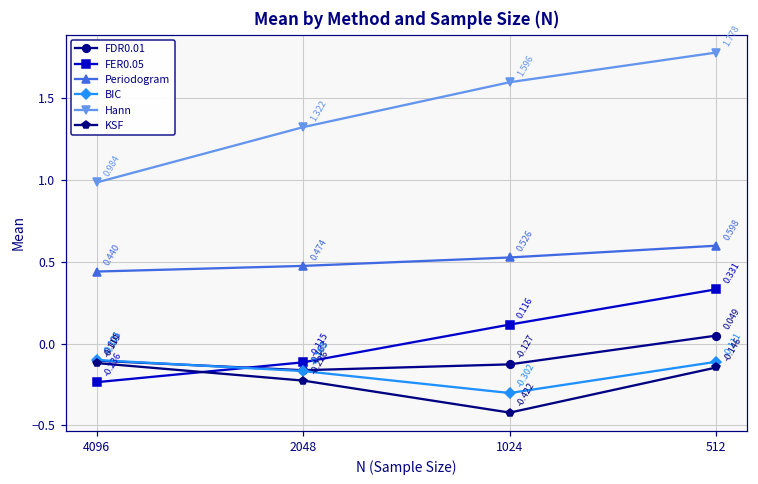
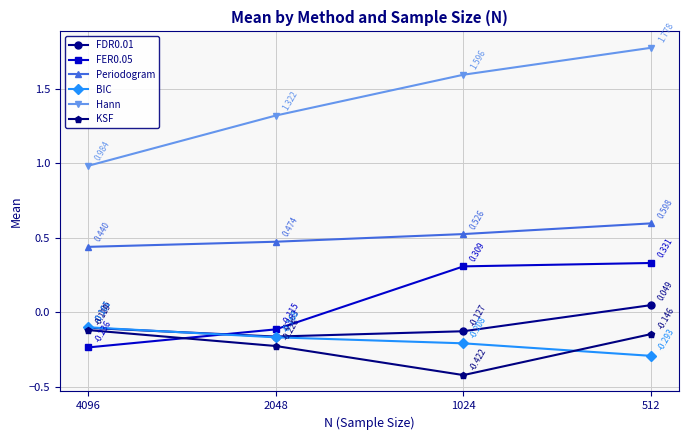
FER0.05, 1024: 0.116 -> 0.309
BIC, 1024: -0.302 -> -0.208
BIC, 512: -0.111 -> -0.293
